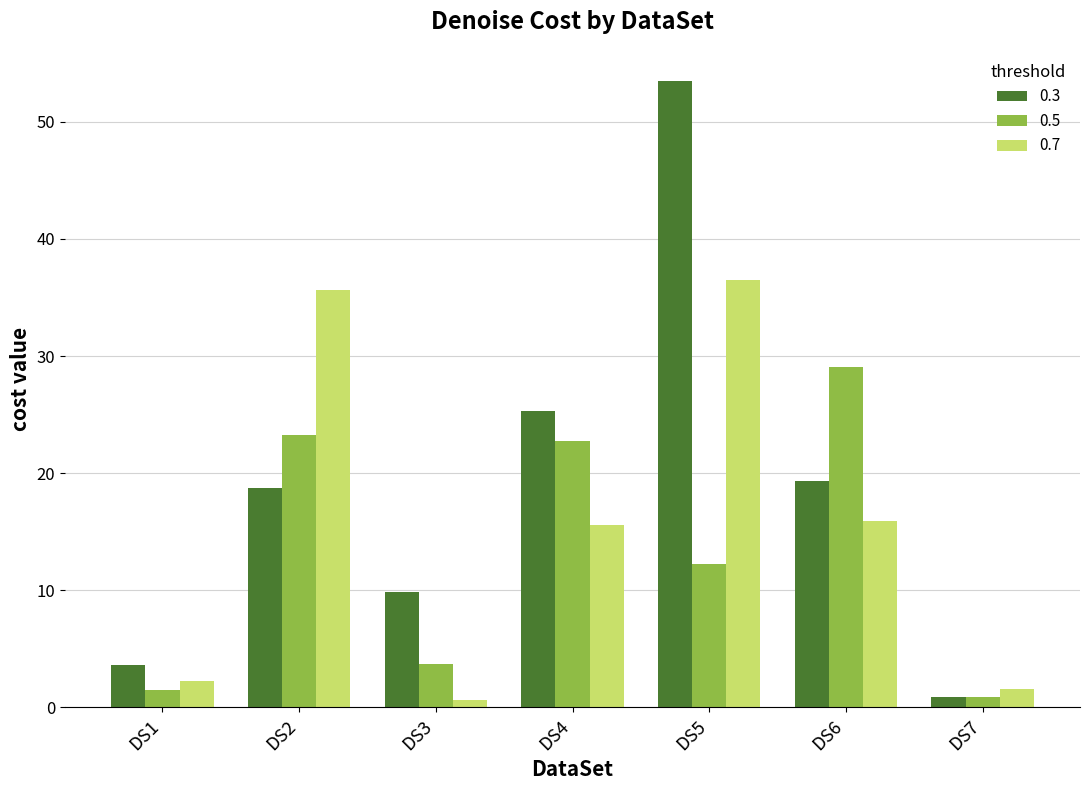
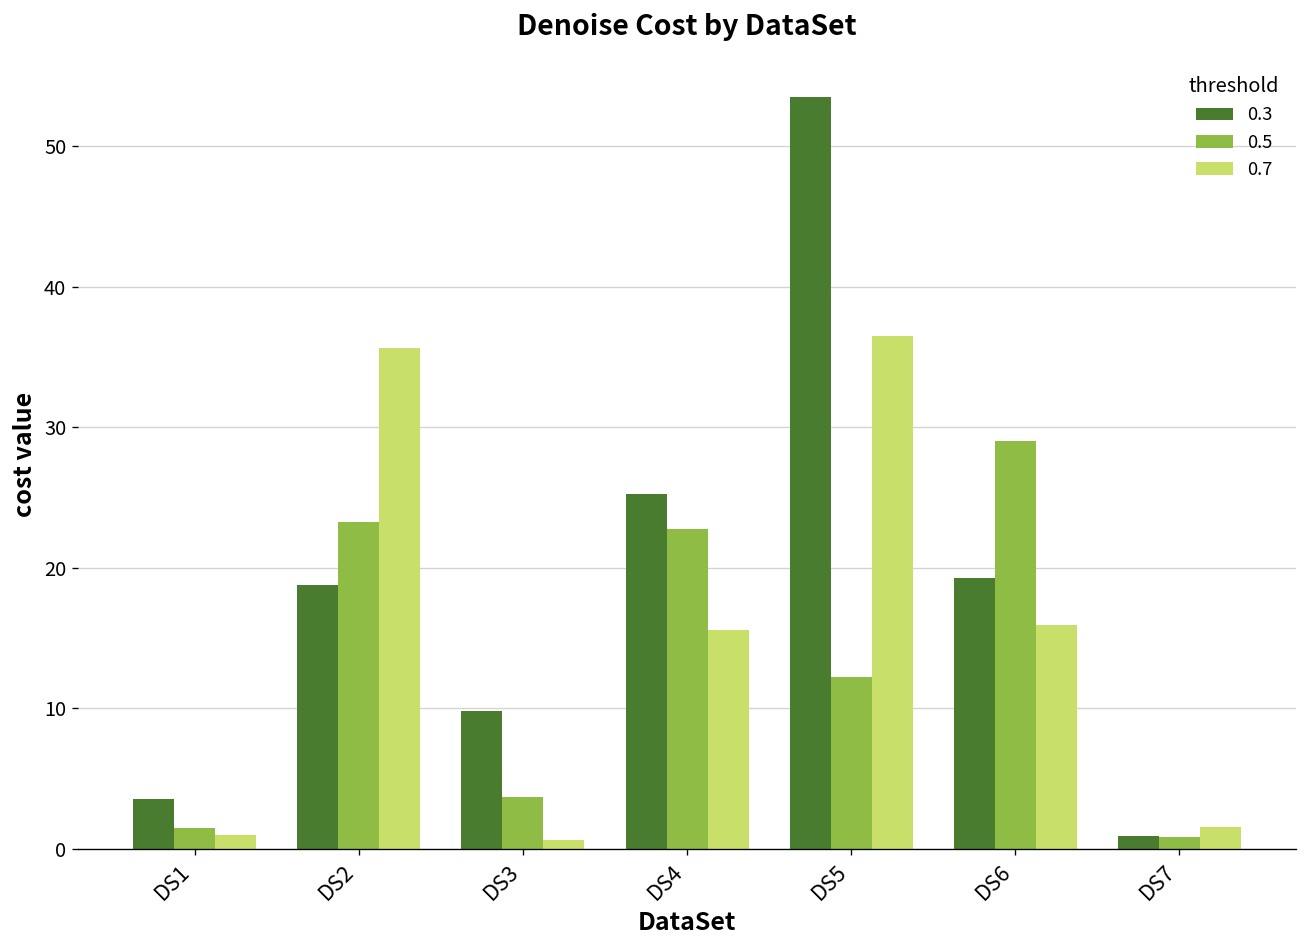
0.7, DS1: 2.3 -> 1.0
